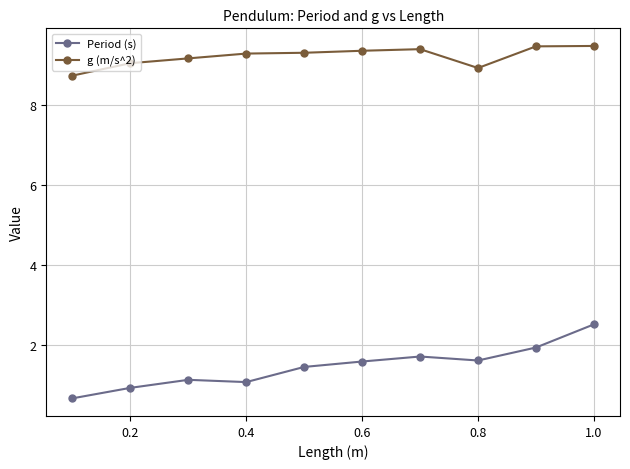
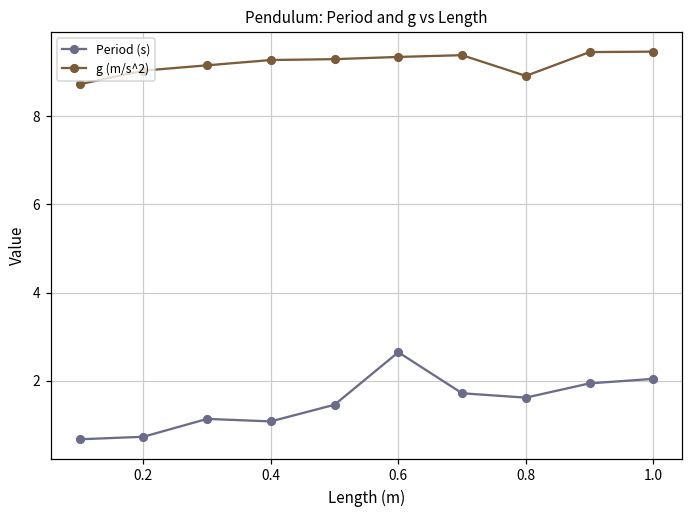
Period (s), 0.2: 0.9 -> 0.7
Period (s), 0.6: 1.6 -> 2.6
Period (s), 1.0: 2.5 -> 2.0
